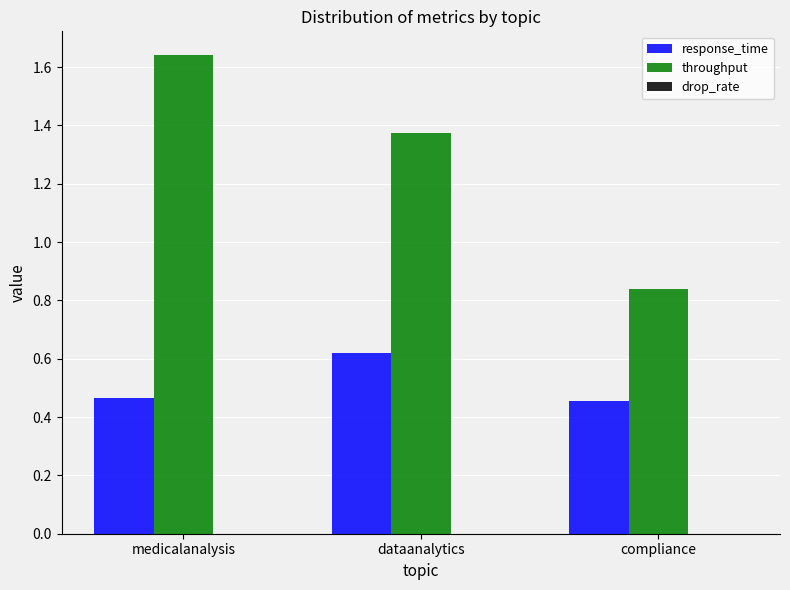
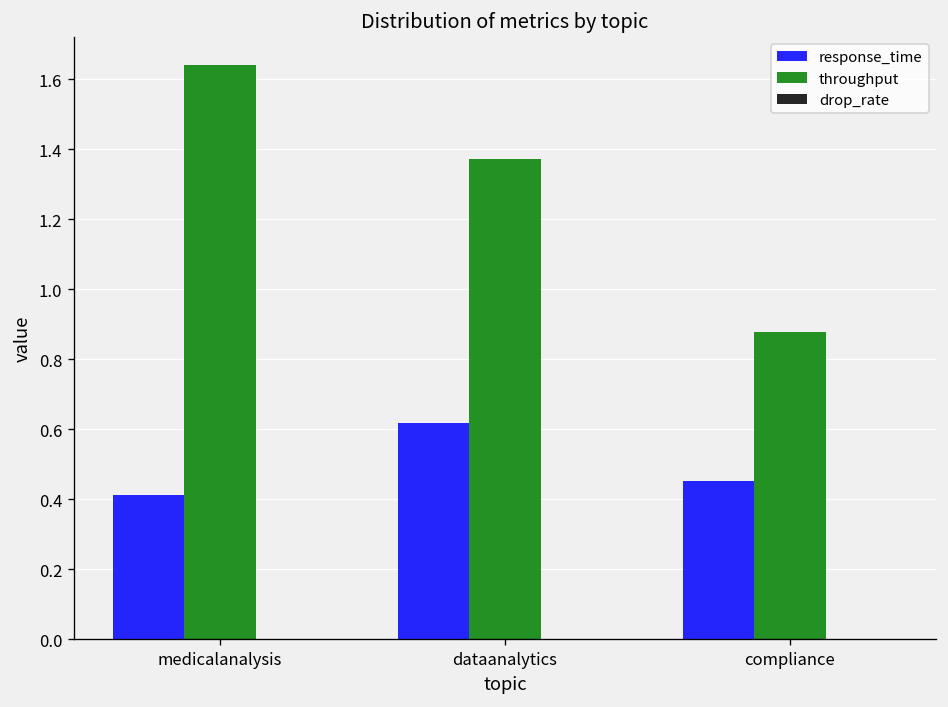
response_time, medicalanalysis: 0.47 -> 0.41
throughput, compliance: 0.84 -> 0.88
